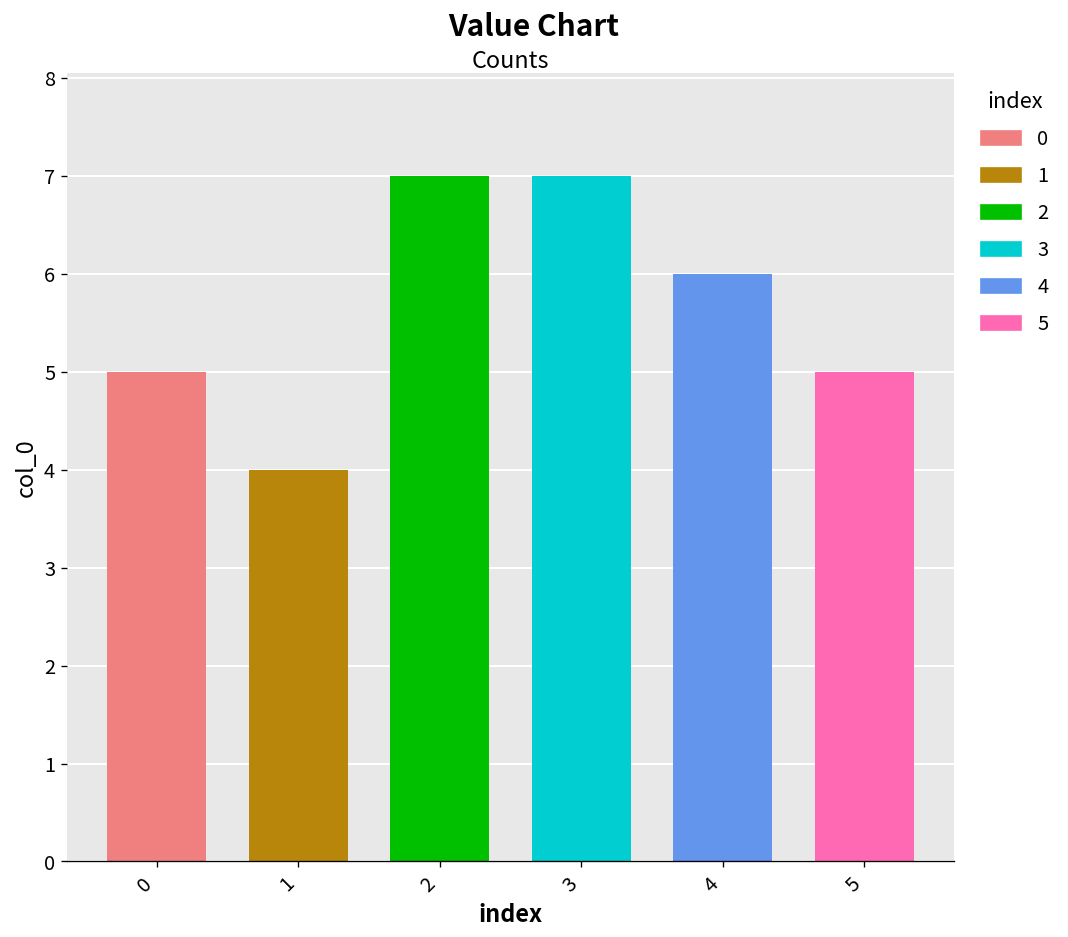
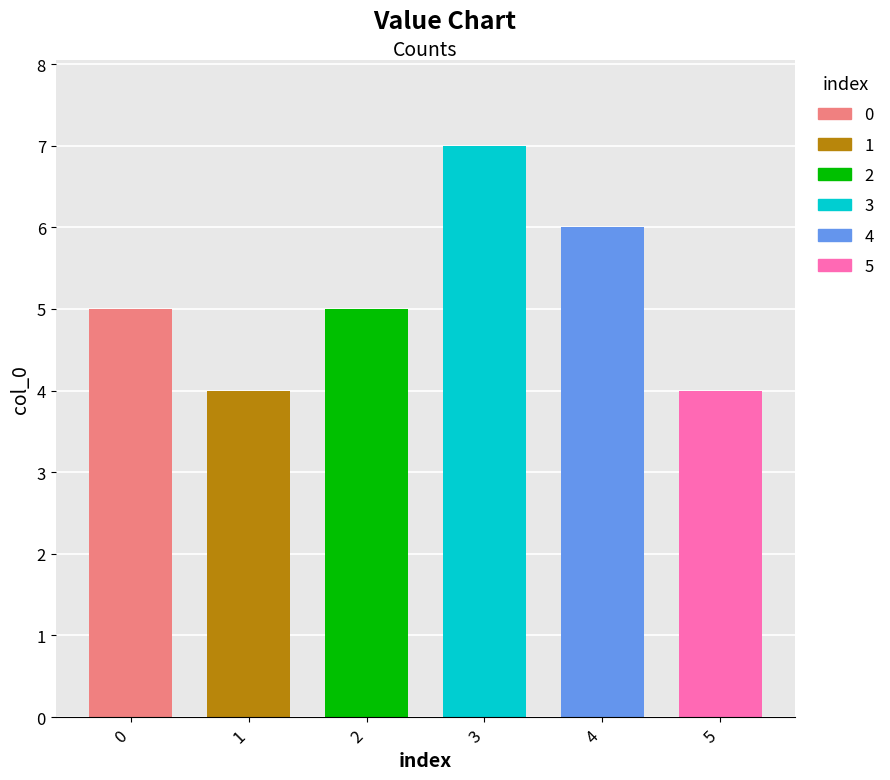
2: 7 -> 5
5: 5 -> 4
